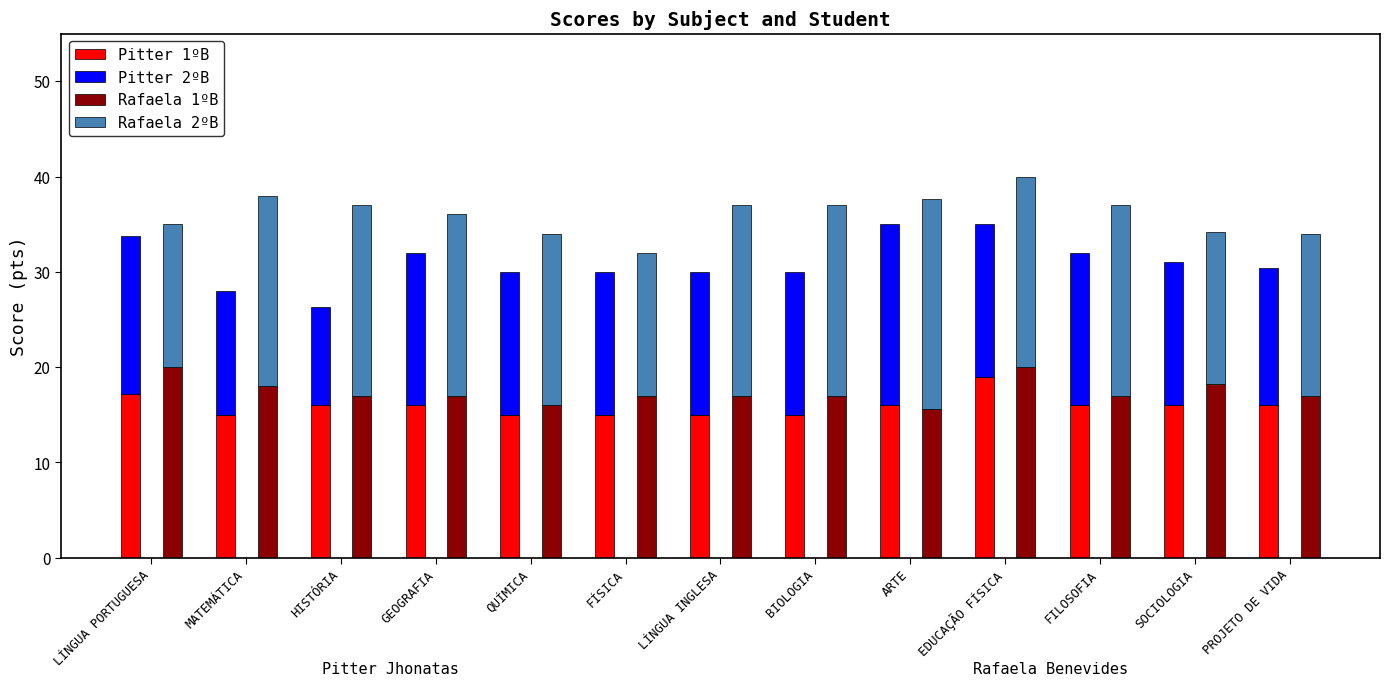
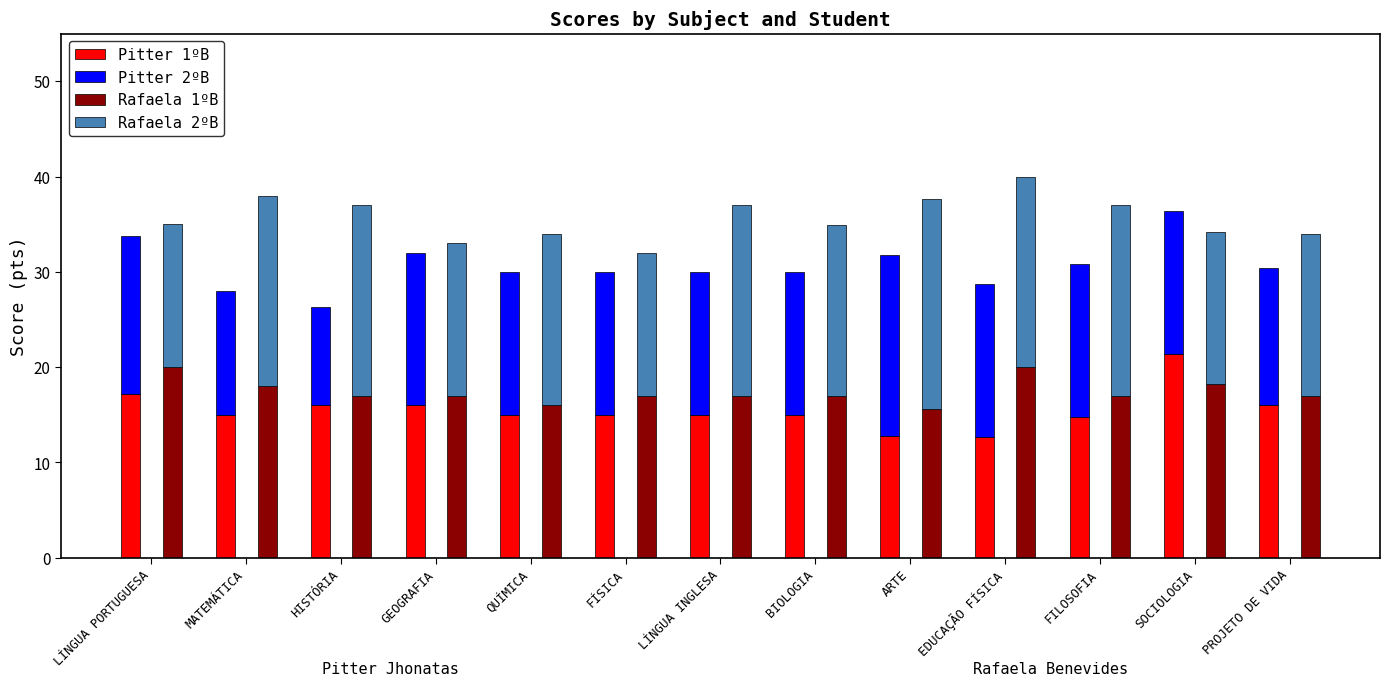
Rafaela 2ºB, GEOGRAFIA: 19 -> 16
Rafaela 2ºB, BIOLOGIA: 20 -> 18
Pitter 1ºB, ARTE: 16 -> 13
Pitter 1ºB, EDUCAÇÃO FÍSICA: 19 -> 13
Pitter 1ºB, FILOSOFIA: 16 -> 15
Pitter 1ºB, SOCIOLOGIA: 16 -> 21
